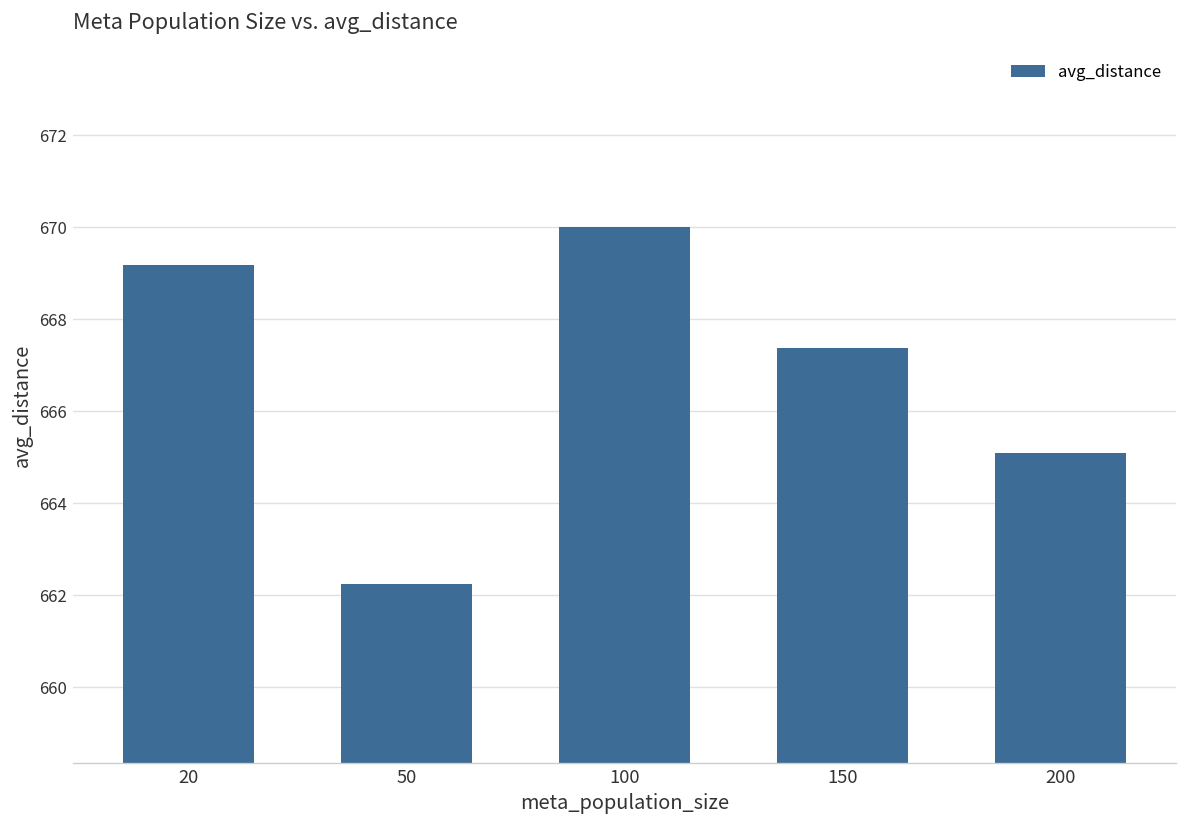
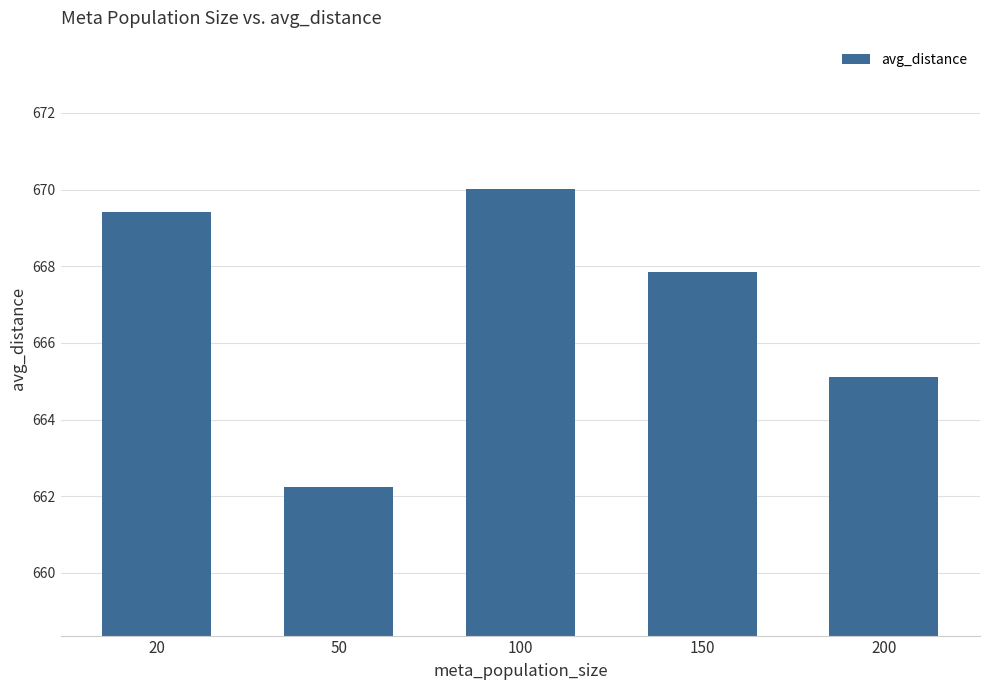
20: 669.2 -> 669.4
150: 667.4 -> 667.8
